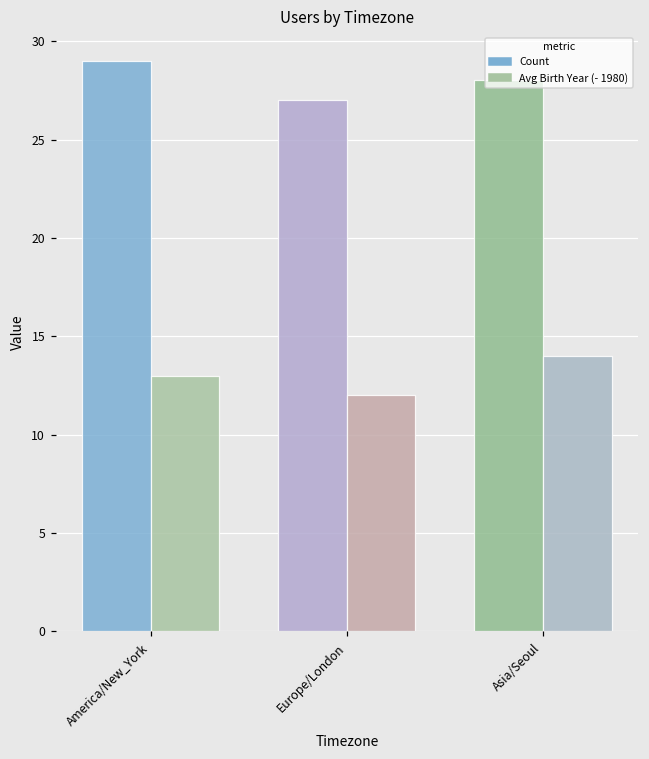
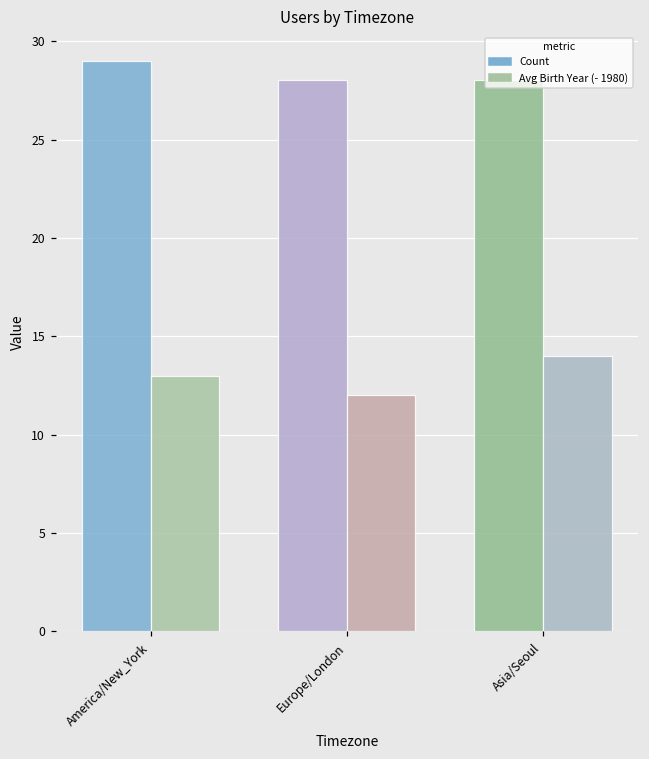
Count, Europe/London: 27 -> 28
